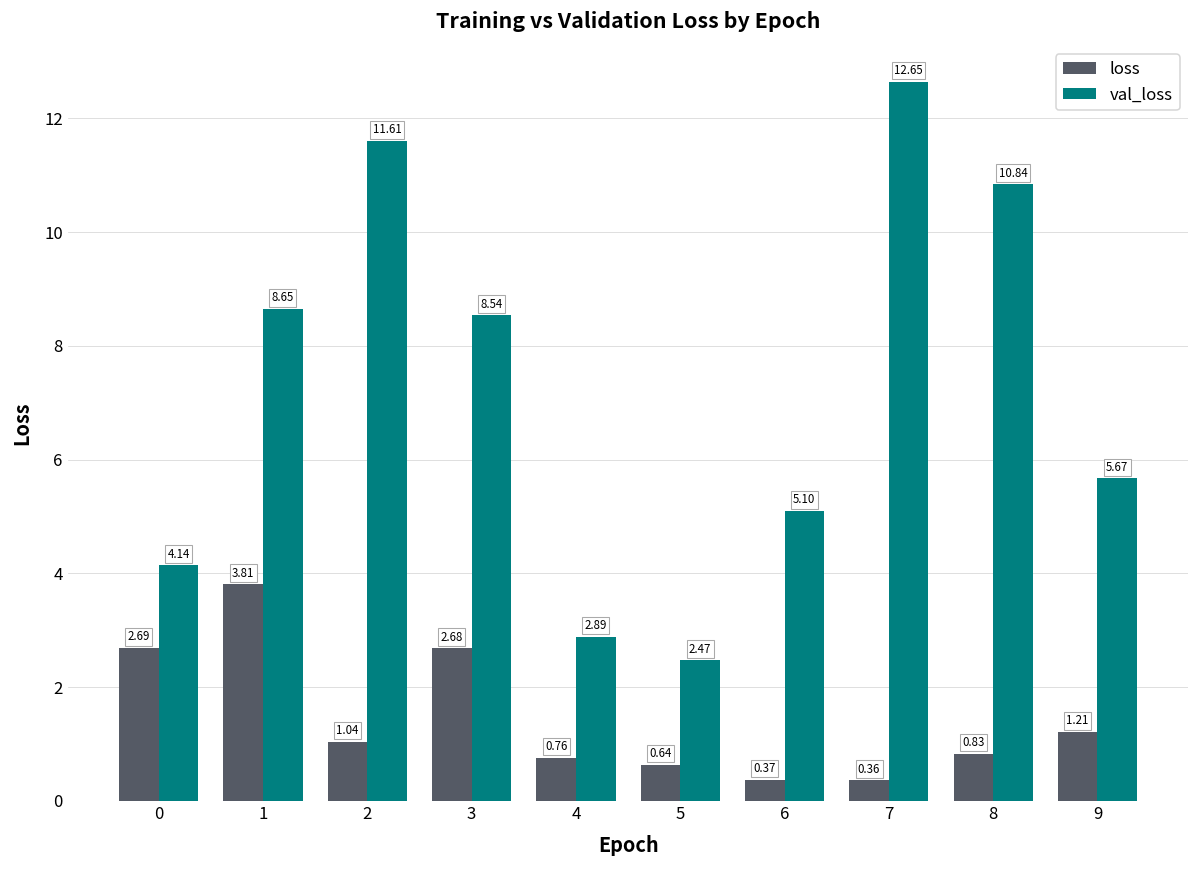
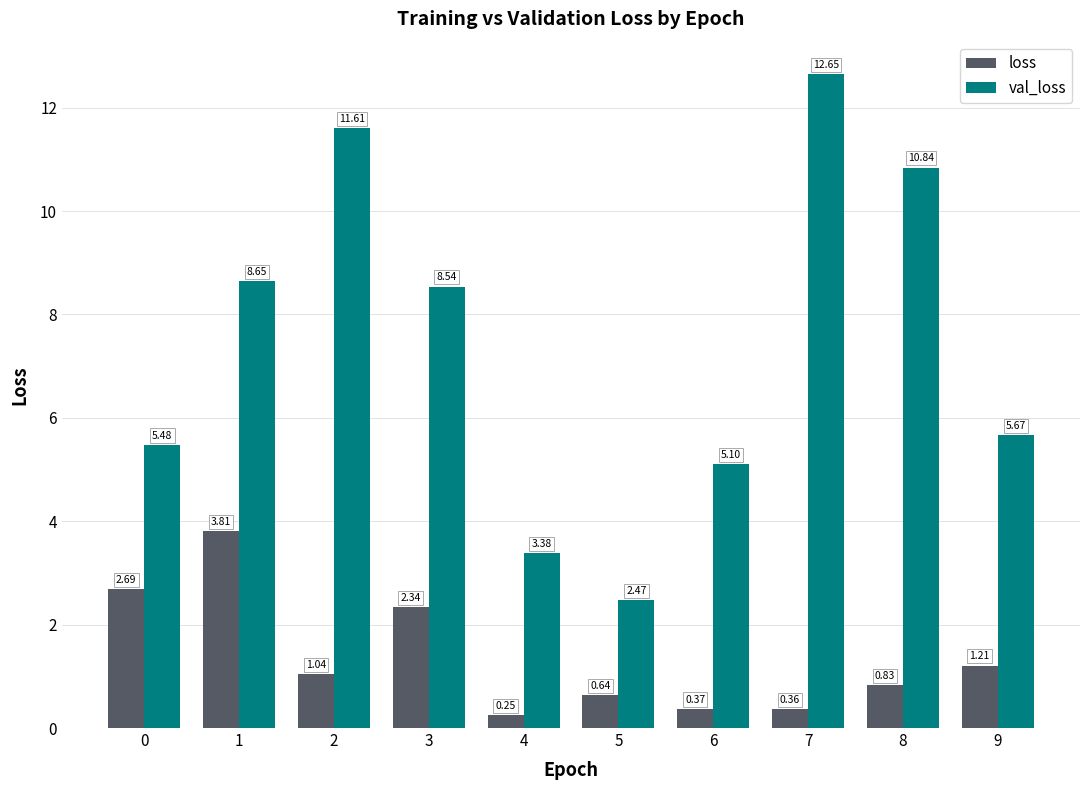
val_loss, 0: 4.14 -> 5.48
loss, 3: 2.68 -> 2.34
loss, 4: 0.76 -> 0.25
val_loss, 4: 2.89 -> 3.38
